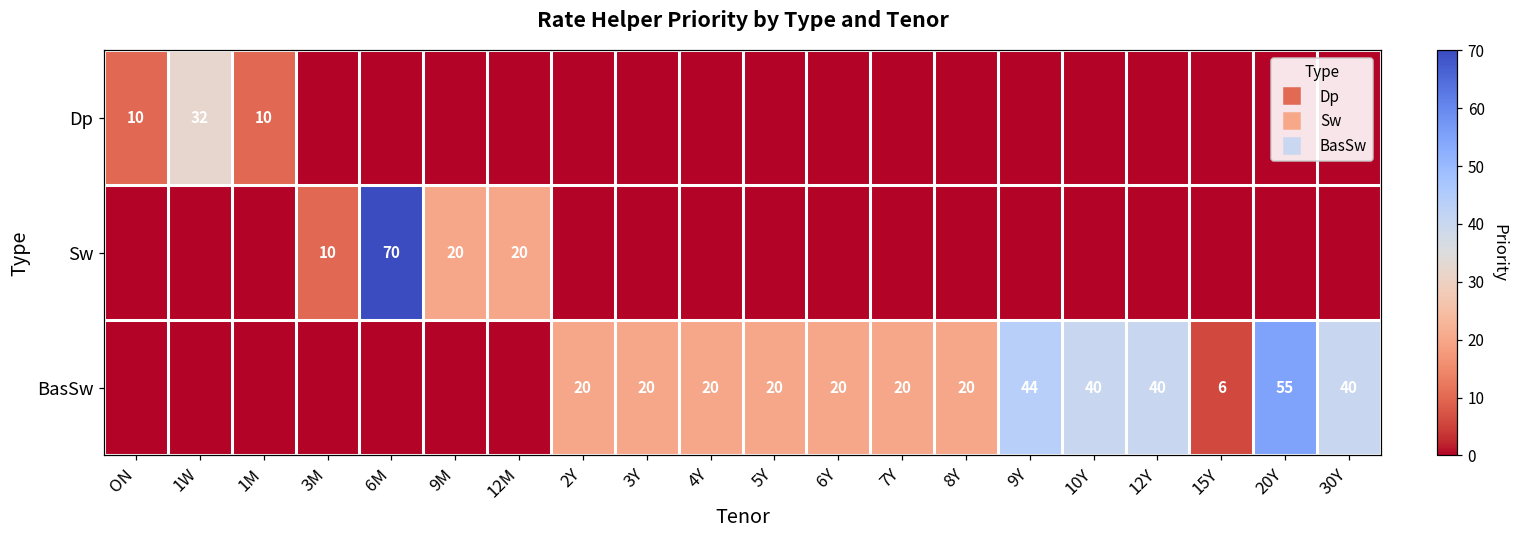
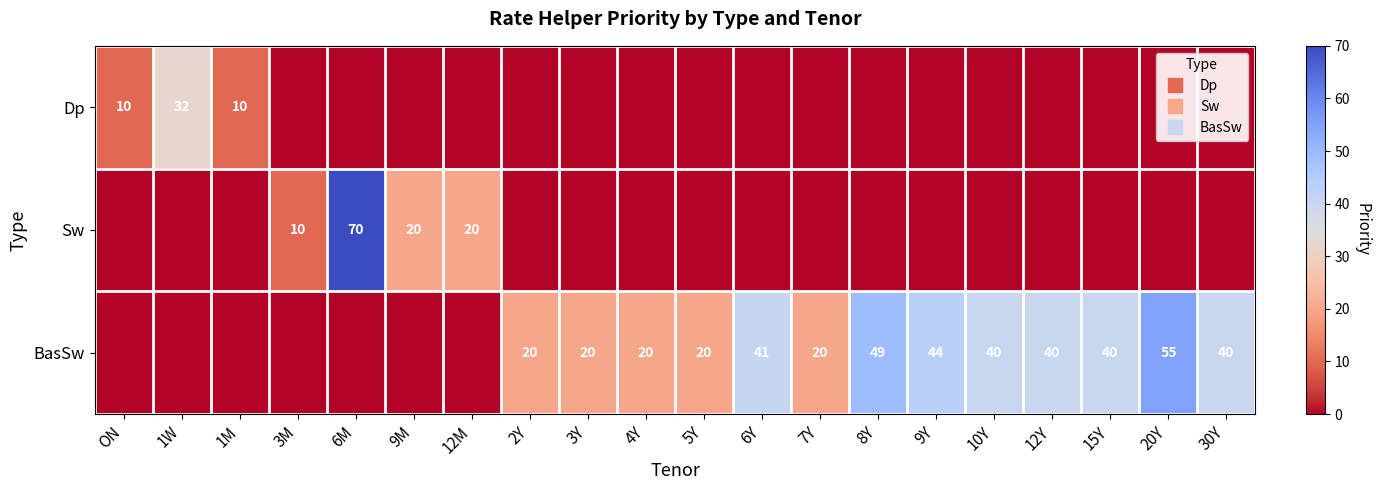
BasSw, 6Y: 20 -> 41
BasSw, 8Y: 20 -> 49
BasSw, 15Y: 6 -> 40
